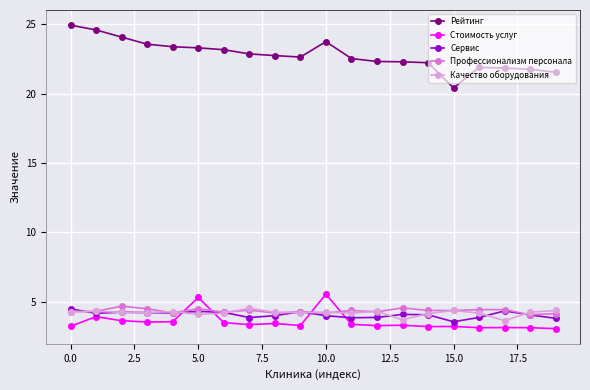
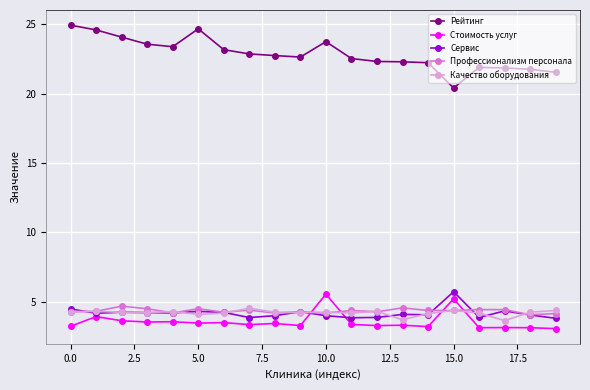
Рейтинг, 5.0: 23.3 -> 24.7
Стоимость услуг, 5.0: 5.3 -> 3.5
Стоимость услуг, 15.0: 3.2 -> 5.2
Сервис, 15.0: 3.6 -> 5.7
